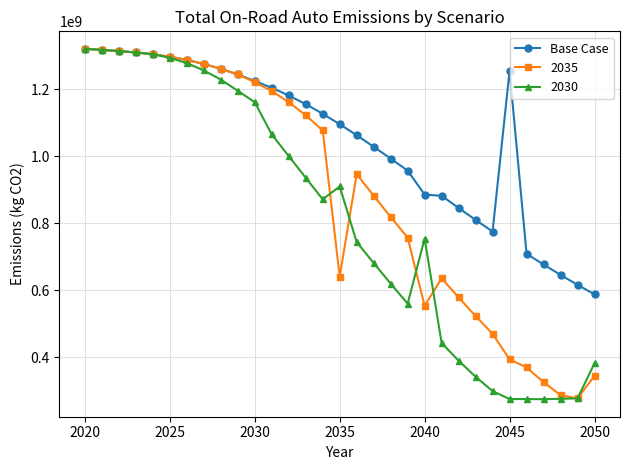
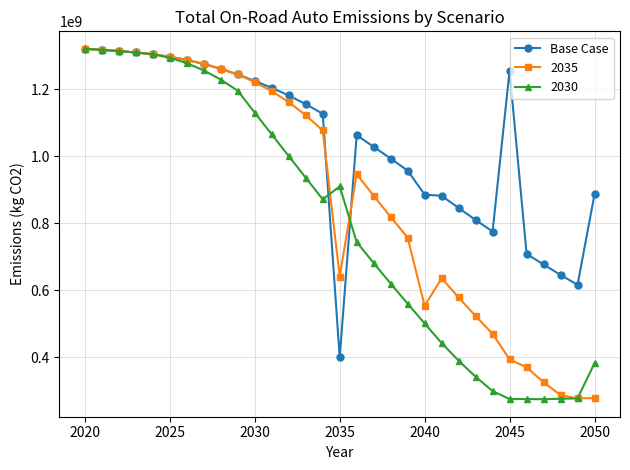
2030, 2030: 1160000000 -> 1130000000
Base Case, 2035: 1100000000 -> 400000000
2030, 2040: 750000000 -> 500000000
Base Case, 2050: 590000000 -> 890000000
2035, 2050: 340000000 -> 280000000
